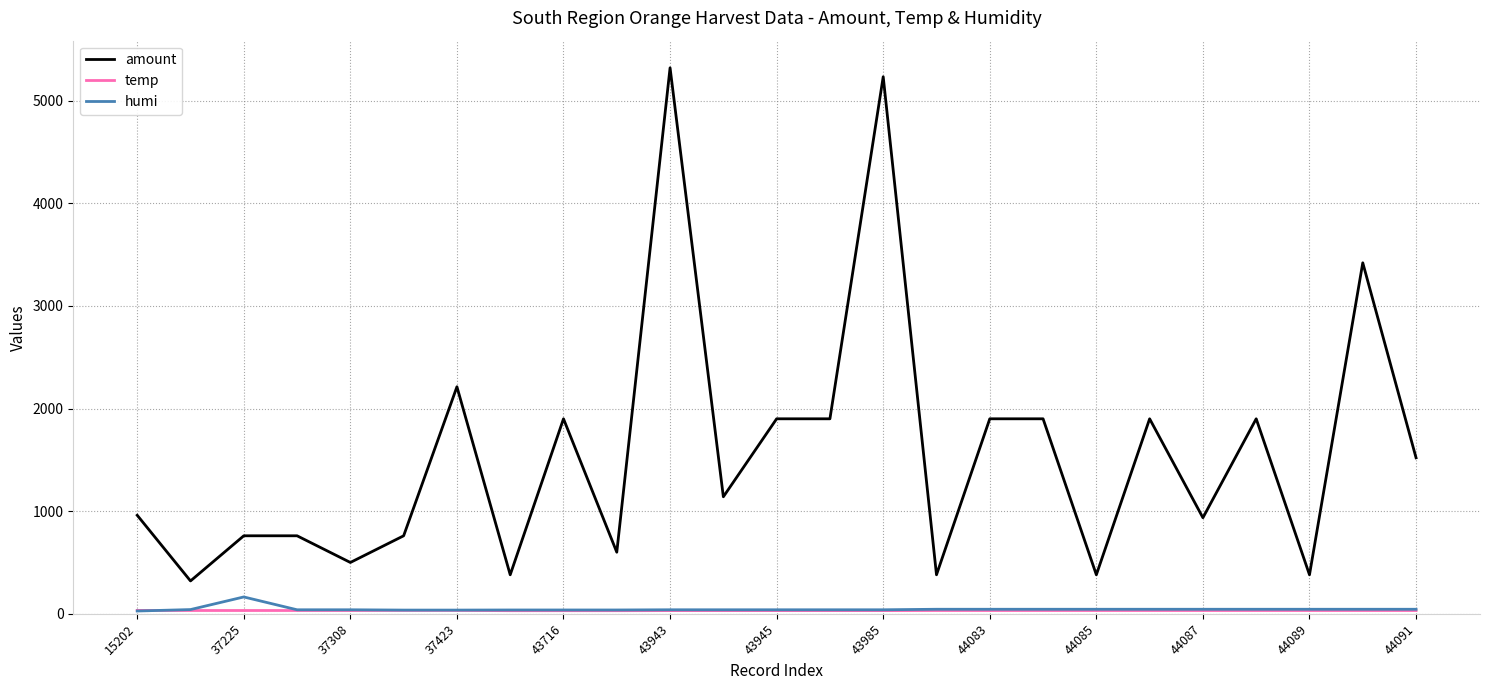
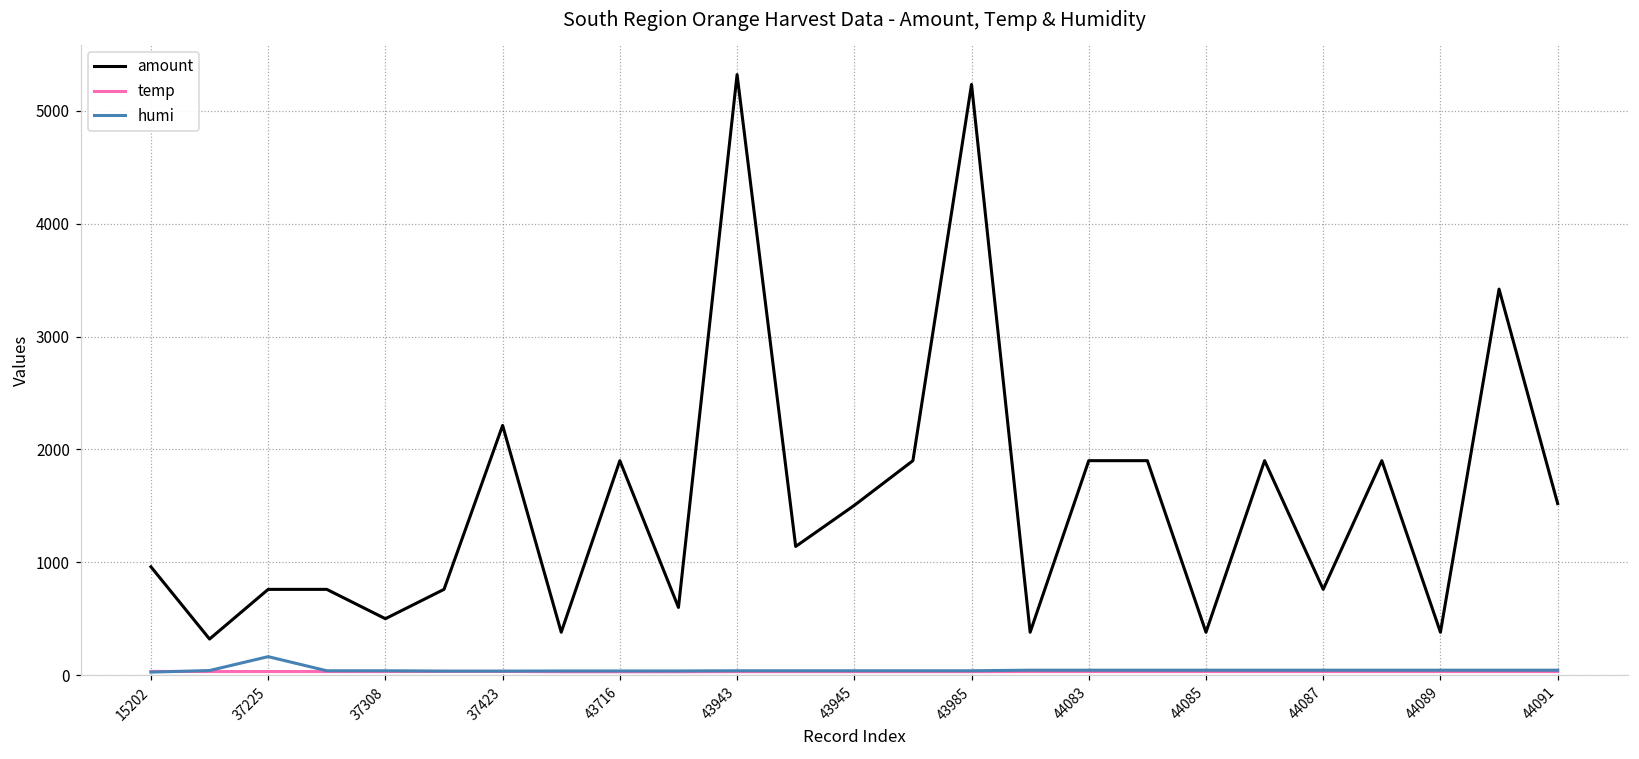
amount, 43945: 1900 -> 1500
amount, 44087: 940 -> 760
